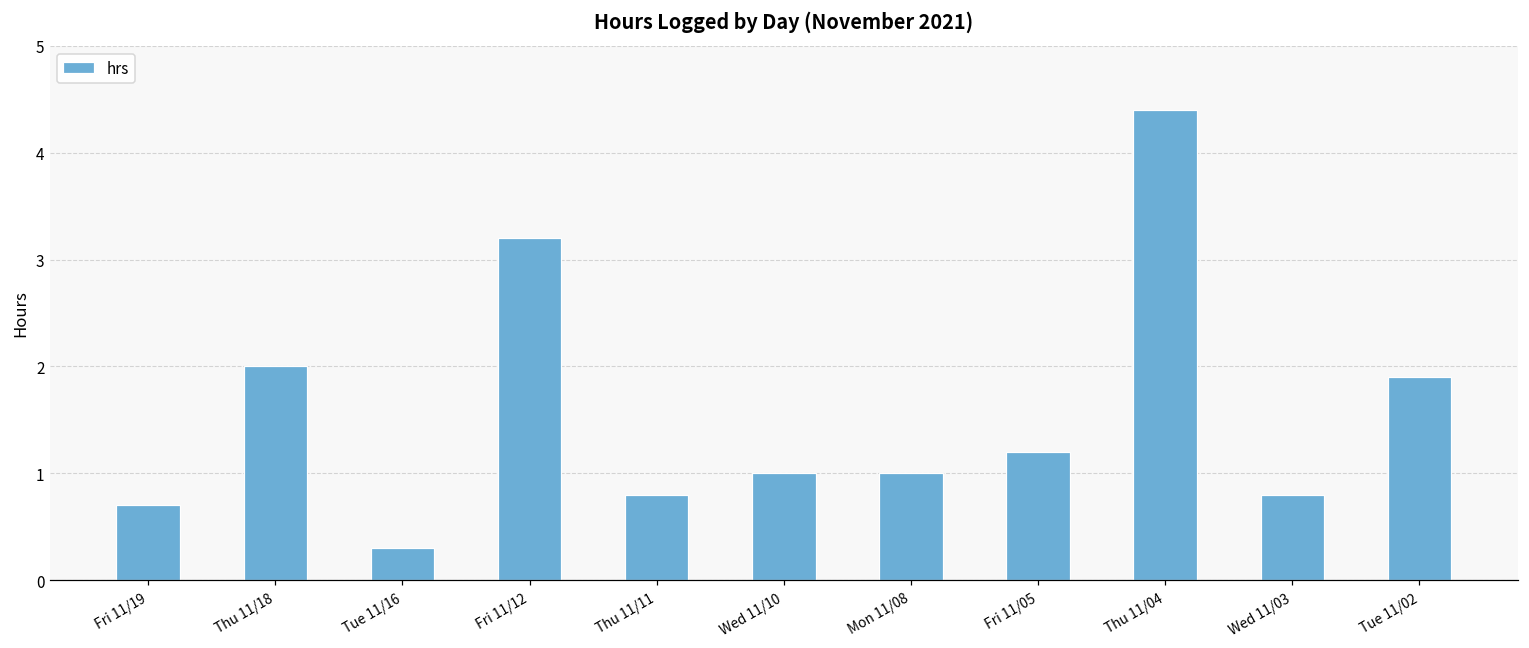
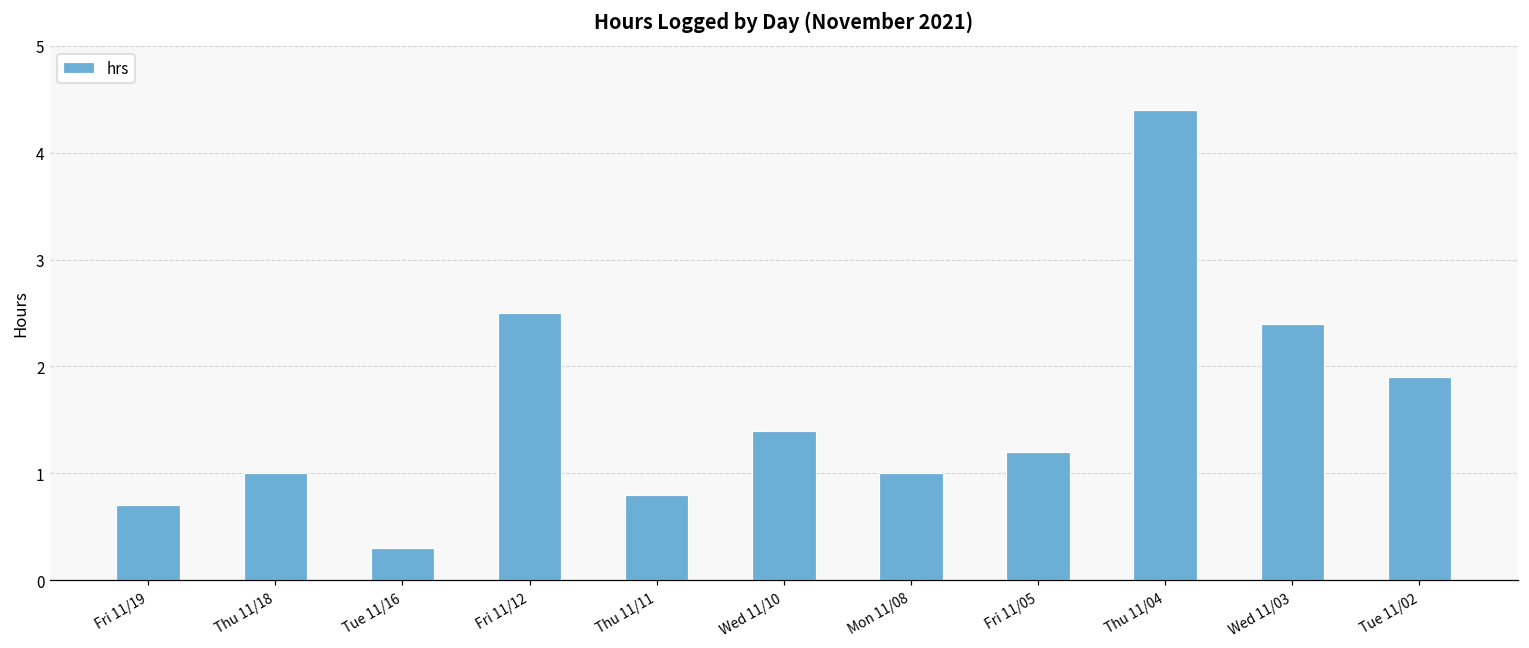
Thu 11/18: 2 -> 1
Fri 11/12: 3.2 -> 2.5
Wed 11/10: 1.0 -> 1.4
Wed 11/03: 0.8 -> 2.4
